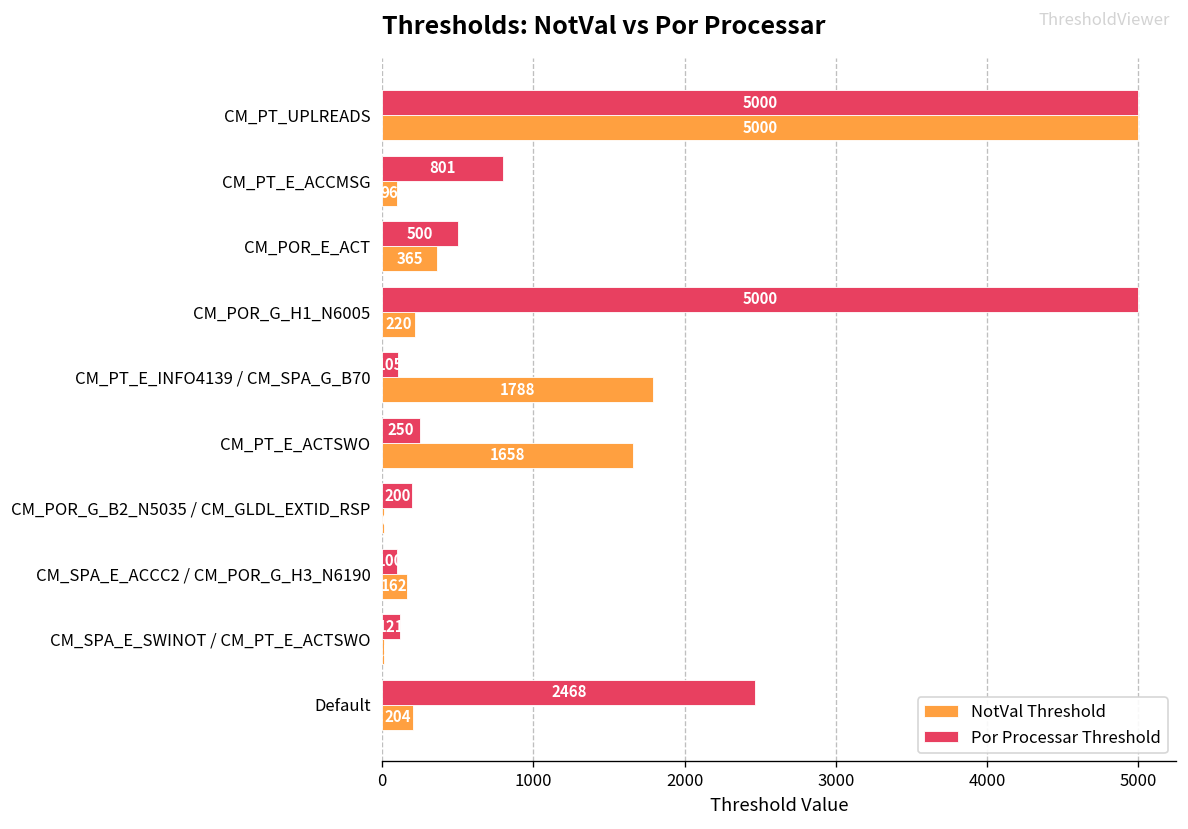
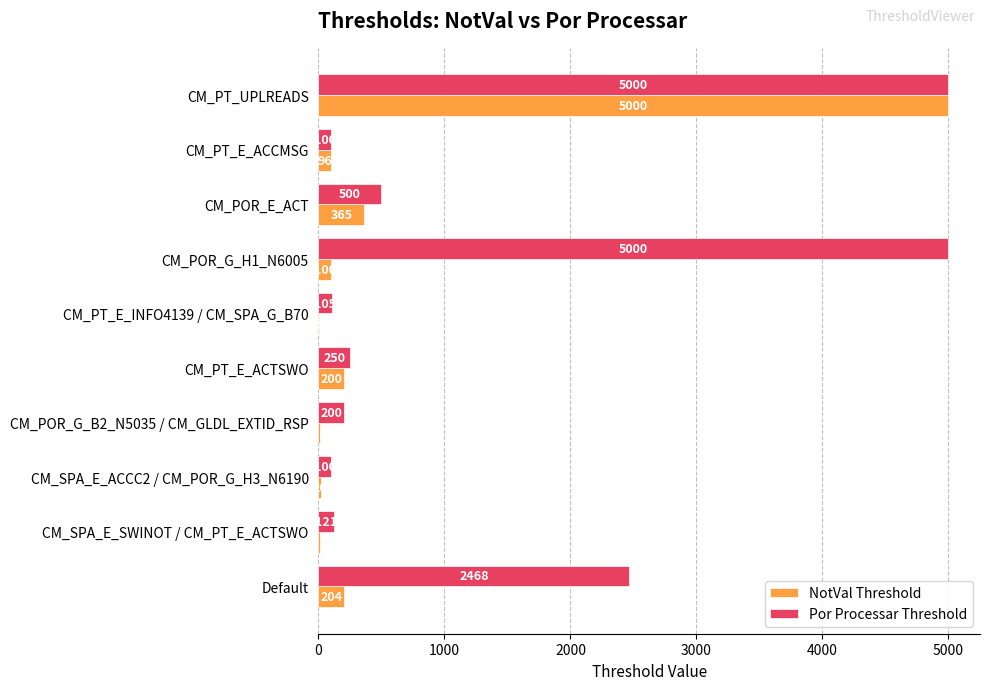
Por Processar Threshold, CM_PT_E_ACCMSG: 800 -> 100
NotVal Threshold, CM_POR_G_H1_N6005: 220 -> 100
NotVal Threshold, CM_PT_E_INFO4139 / CM_SPA_G_B70: 1790 -> 10
NotVal Threshold, CM_PT_E_ACTSWO: 1658 -> 200
NotVal Threshold, CM_SPA_E_ACCC2 / CM_POR_G_H3_N6190: 160 -> 20
